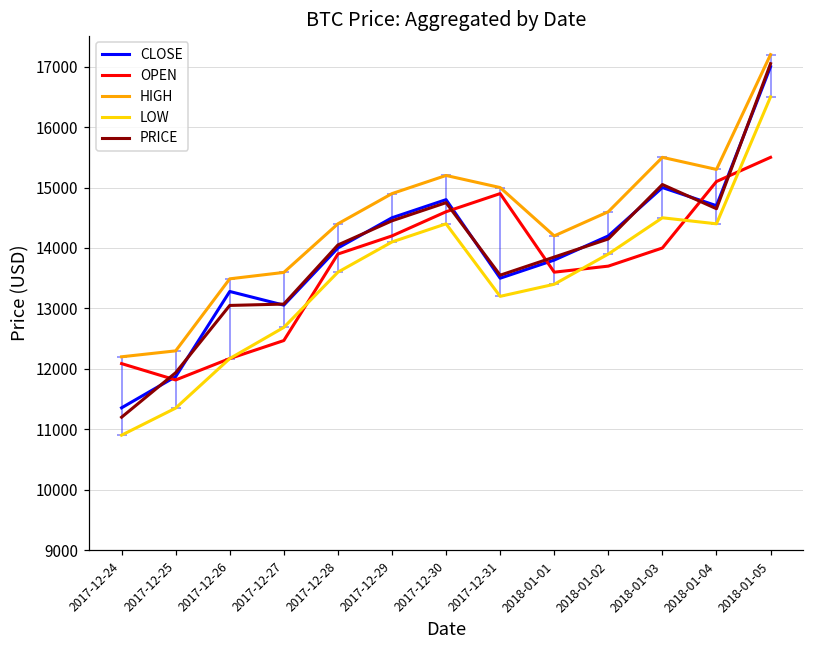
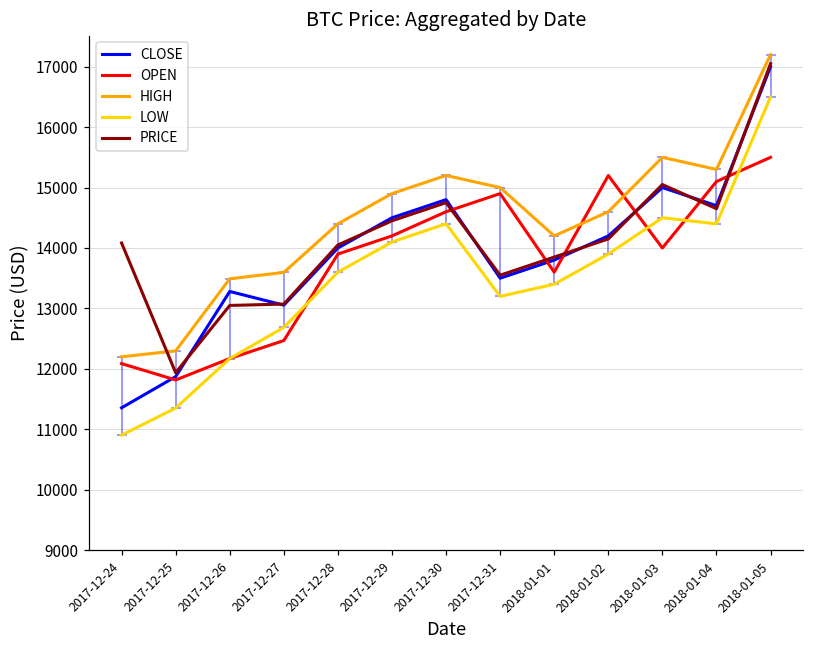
PRICE, 2017-12-24: 11200 -> 14100
OPEN, 2018-01-02: 13700 -> 15200
